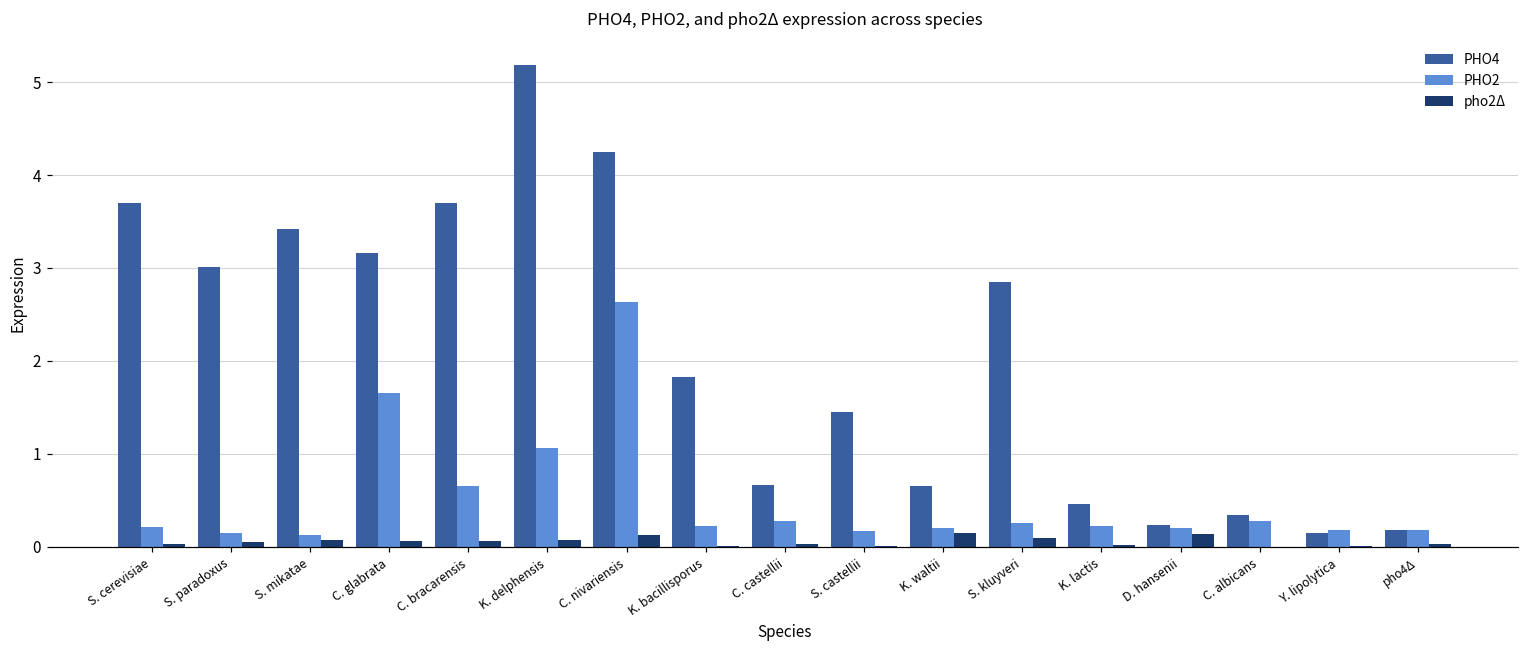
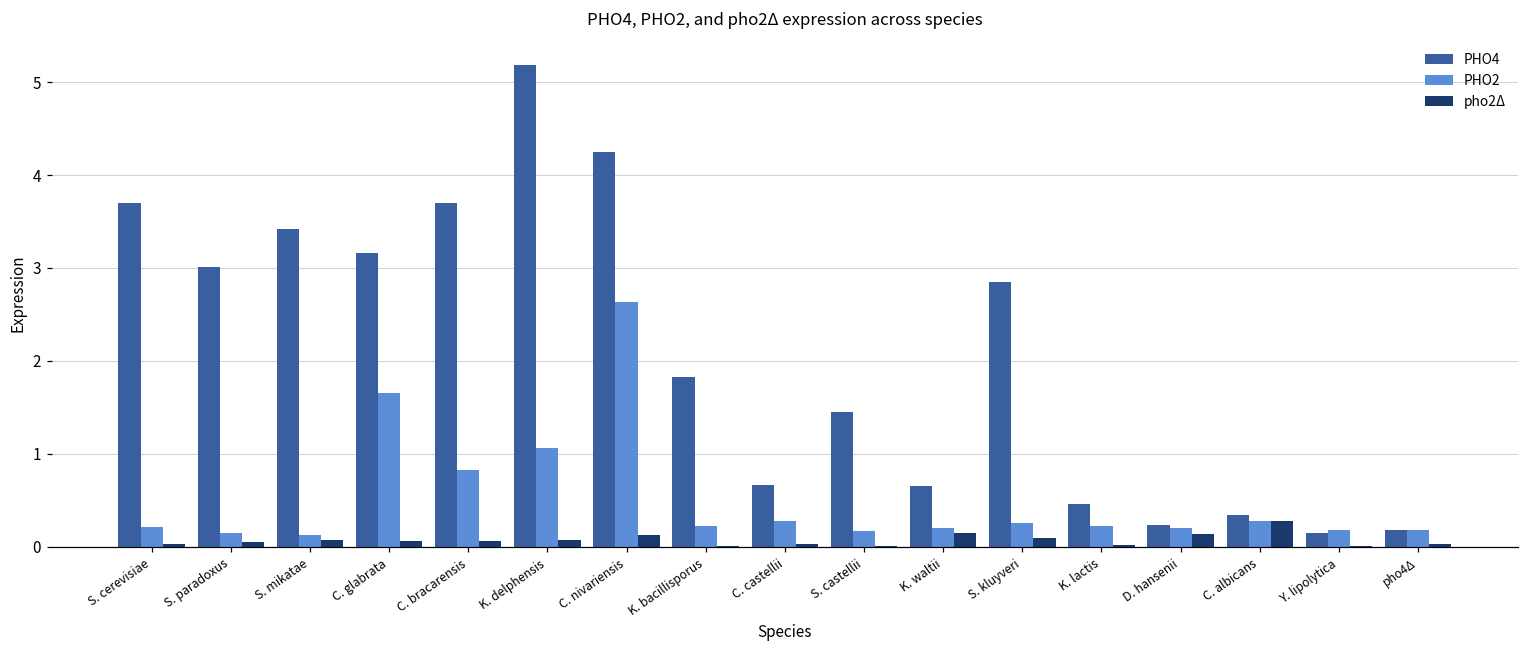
PHO2, C. bracarensis: 0.7 -> 0.8
pho2Δ, C. albicans: 0.0 -> 0.3
